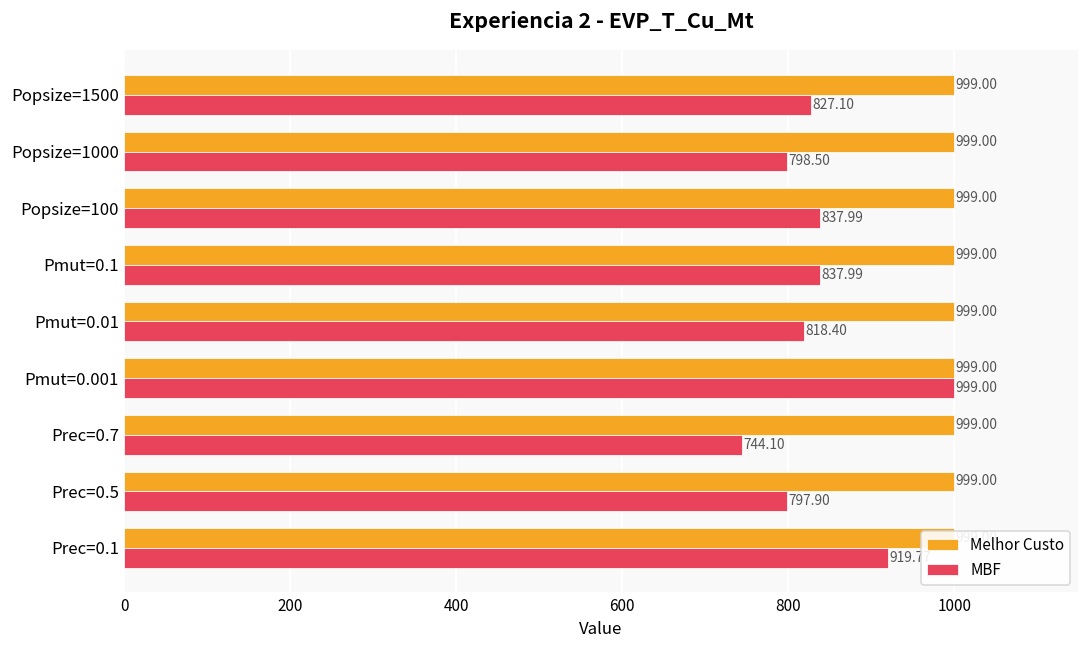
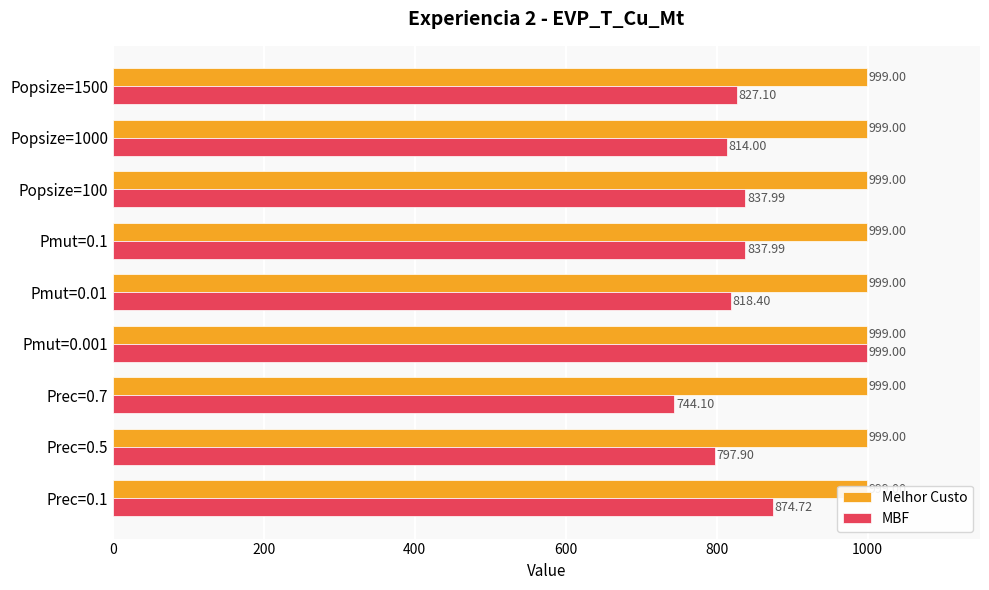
MBF, Popsize=1000: 798.50 -> 814.00
MBF, Prec=0.1: 920 -> 870
